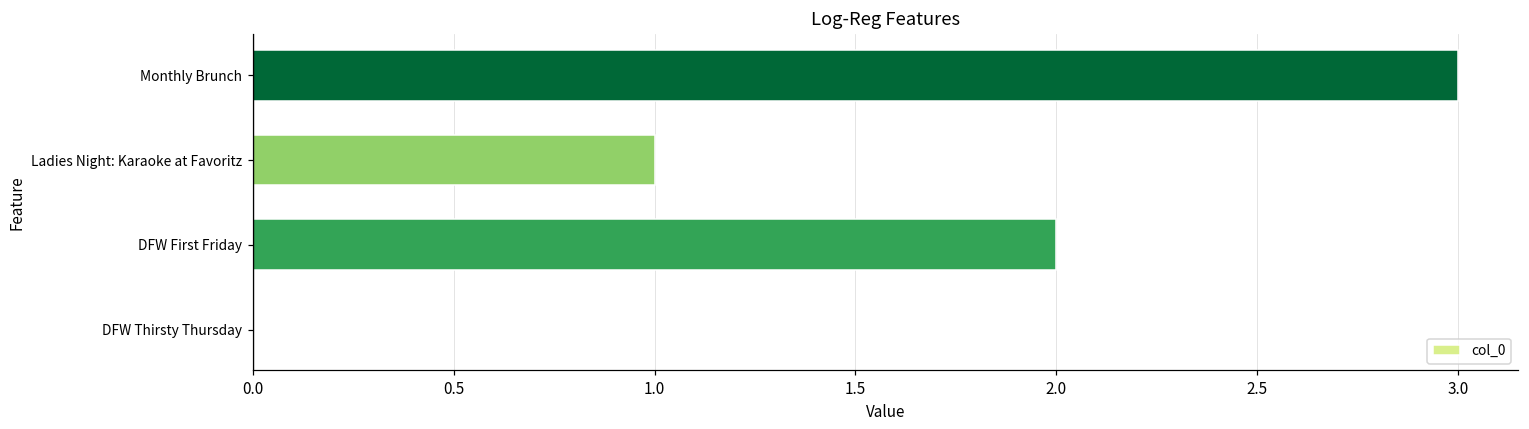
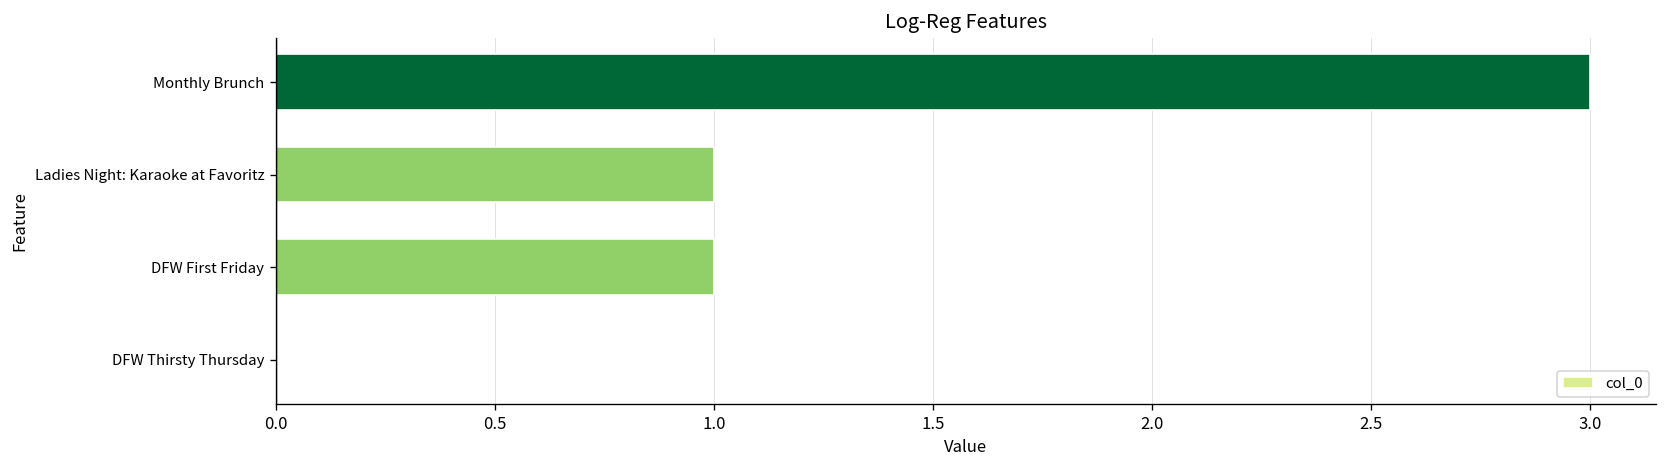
DFW First Friday: 2 -> 1
